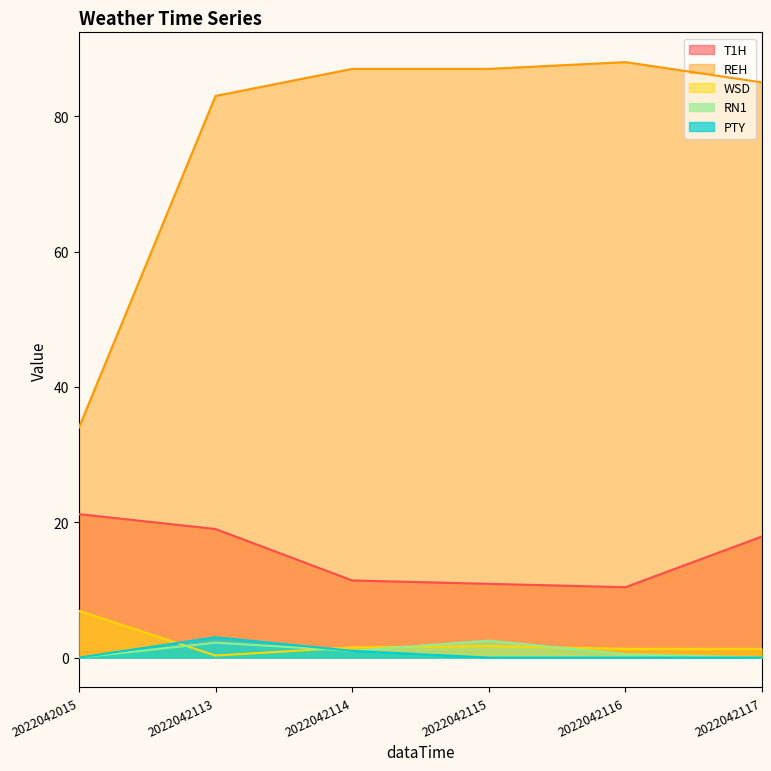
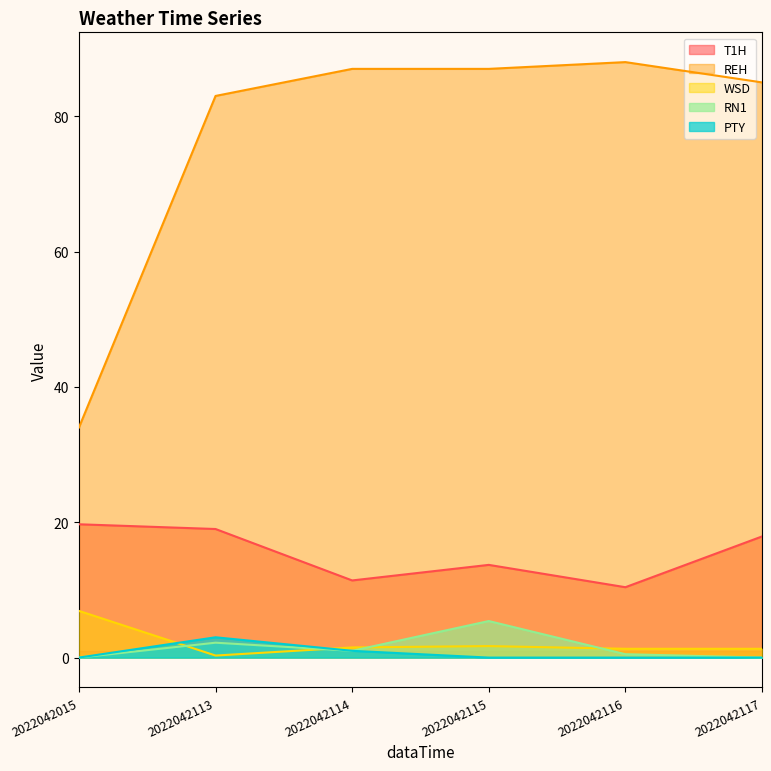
T1H, 2022042015: 21 -> 20
T1H, 2022042115: 11 -> 14
RN1, 2022042115: 3 -> 5
